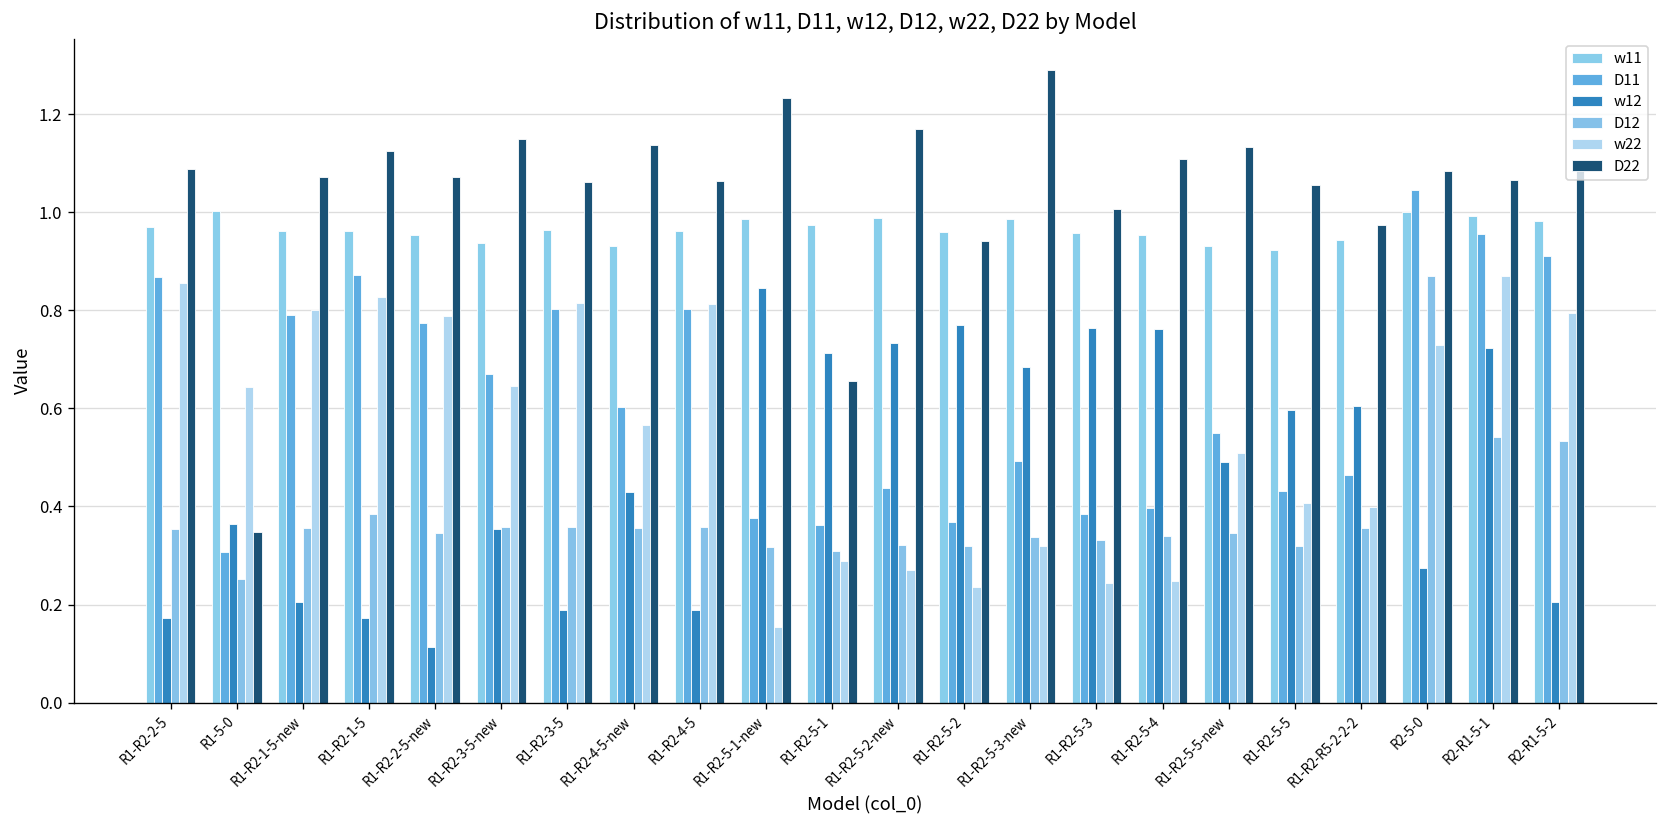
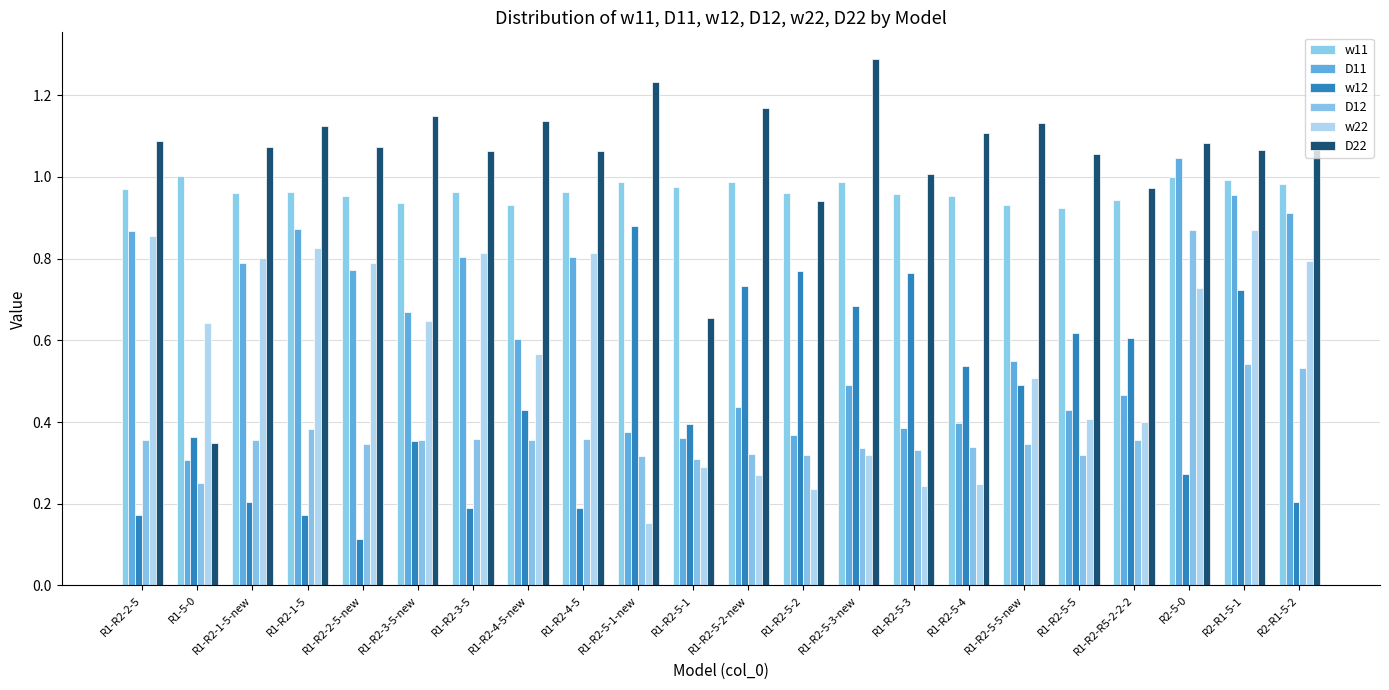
w12, R1-R2-5-1-new: 0.84 -> 0.88
w12, R1-R2-5-1: 0.71 -> 0.39
w12, R1-R2-5-4: 0.76 -> 0.54
w12, R1-R2-5-5: 0.60 -> 0.62
